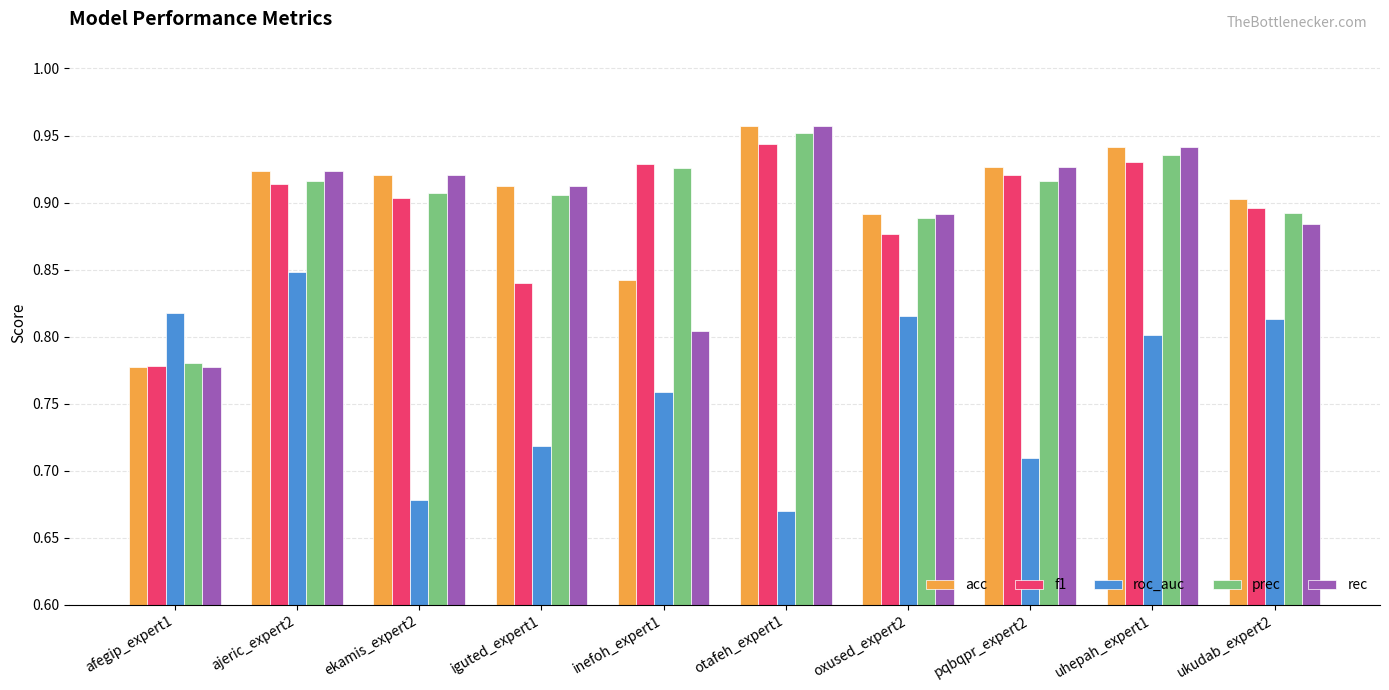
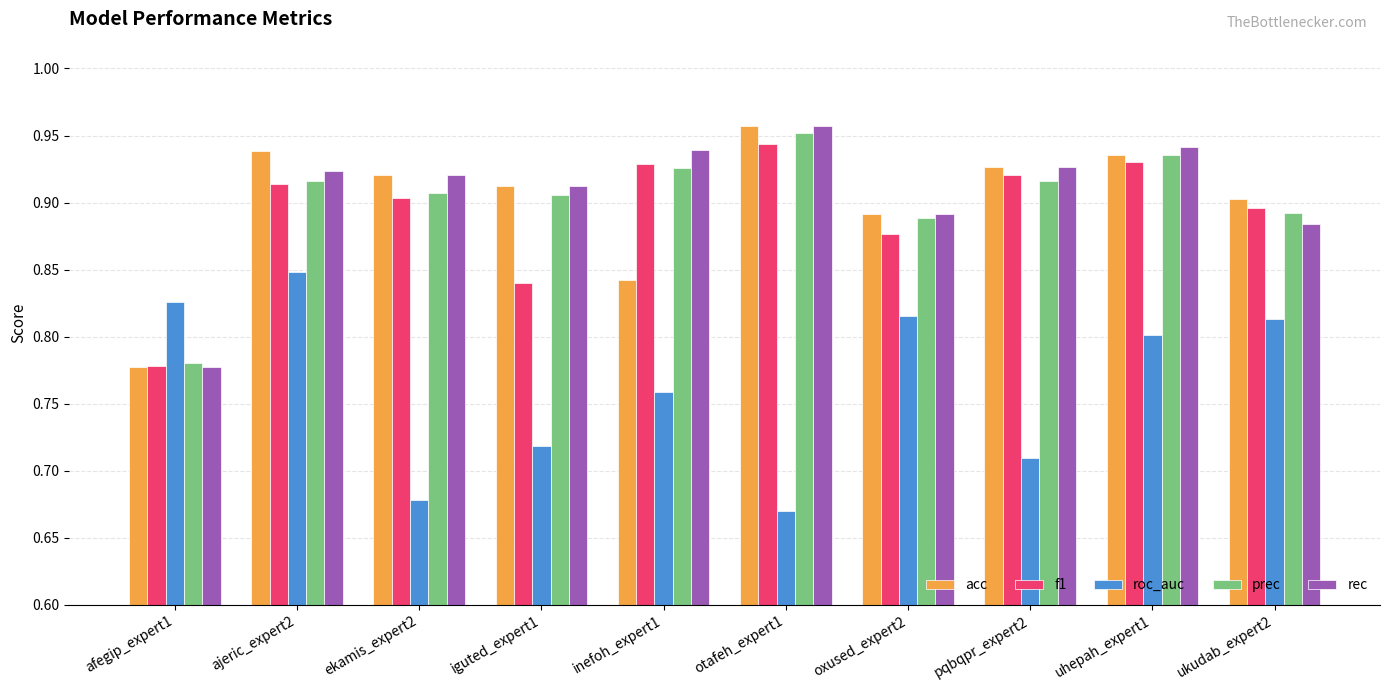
roc_auc, afegip_expert1: 0.818 -> 0.825
acc, ajeric_expert2: 0.924 -> 0.938
rec, inefoh_expert1: 0.805 -> 0.939
acc, uhepah_expert1: 0.942 -> 0.936
